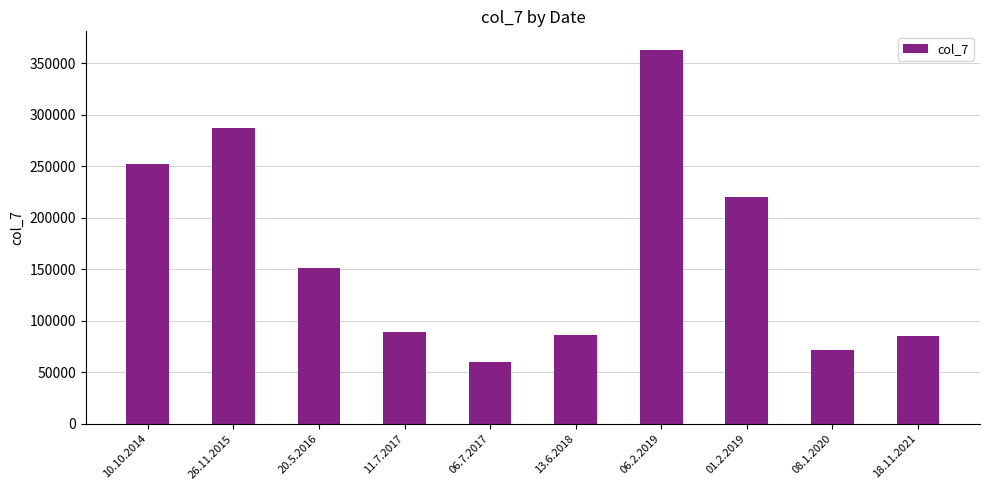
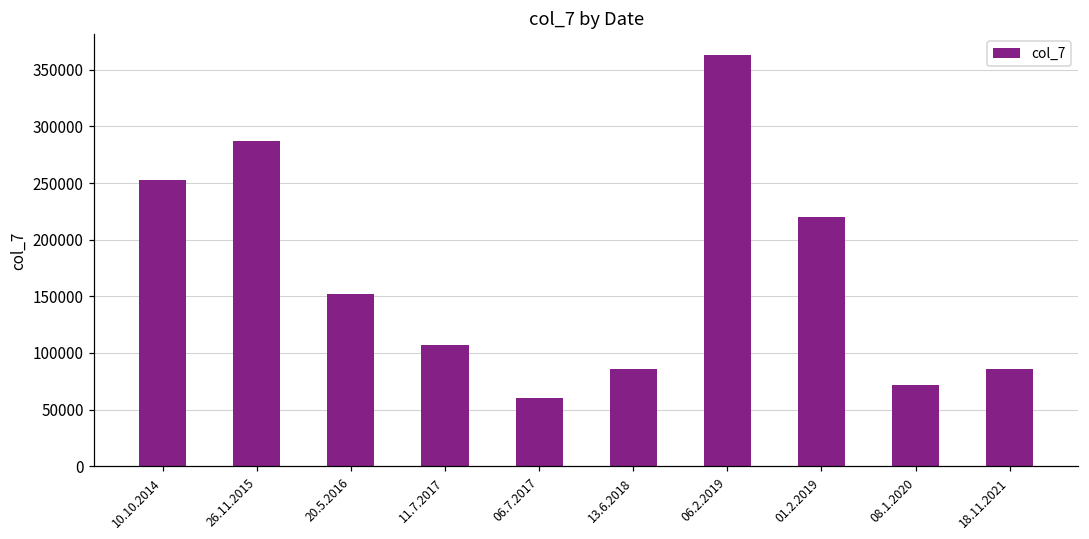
11.7.2017: 89000 -> 107000
